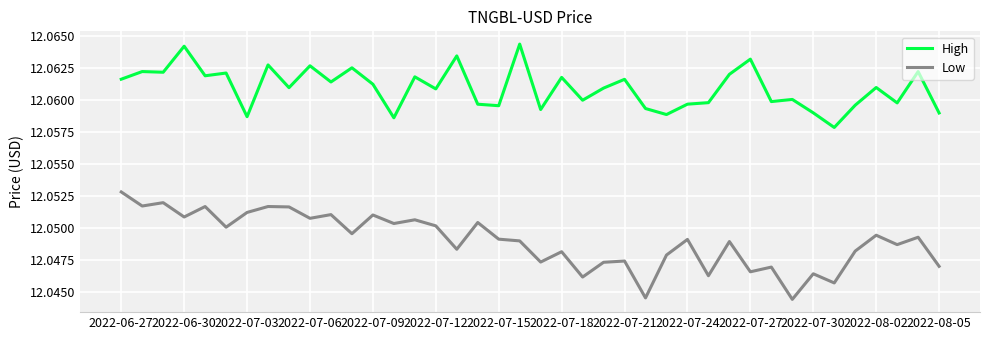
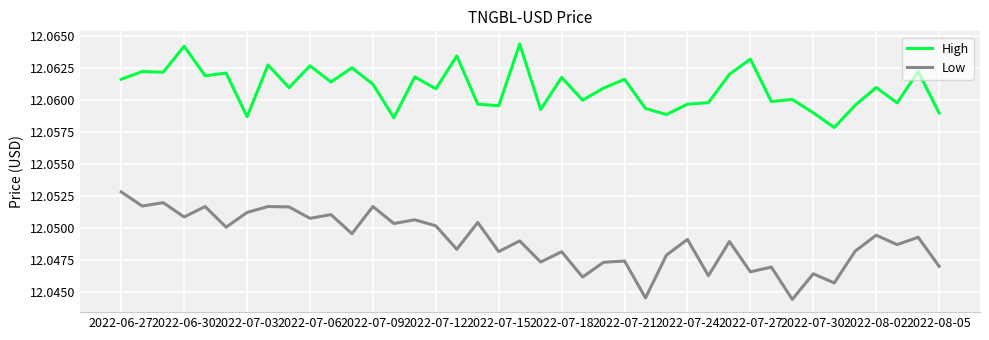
Low, 2022-07-09: 12.0510 -> 12.0517
Low, 2022-07-15: 12.0491 -> 12.0481
